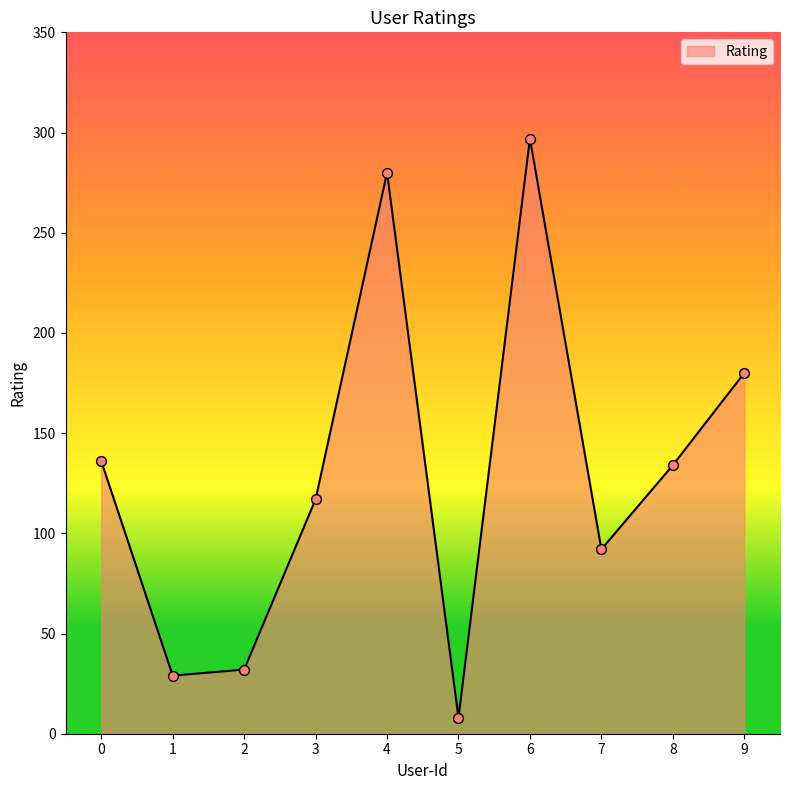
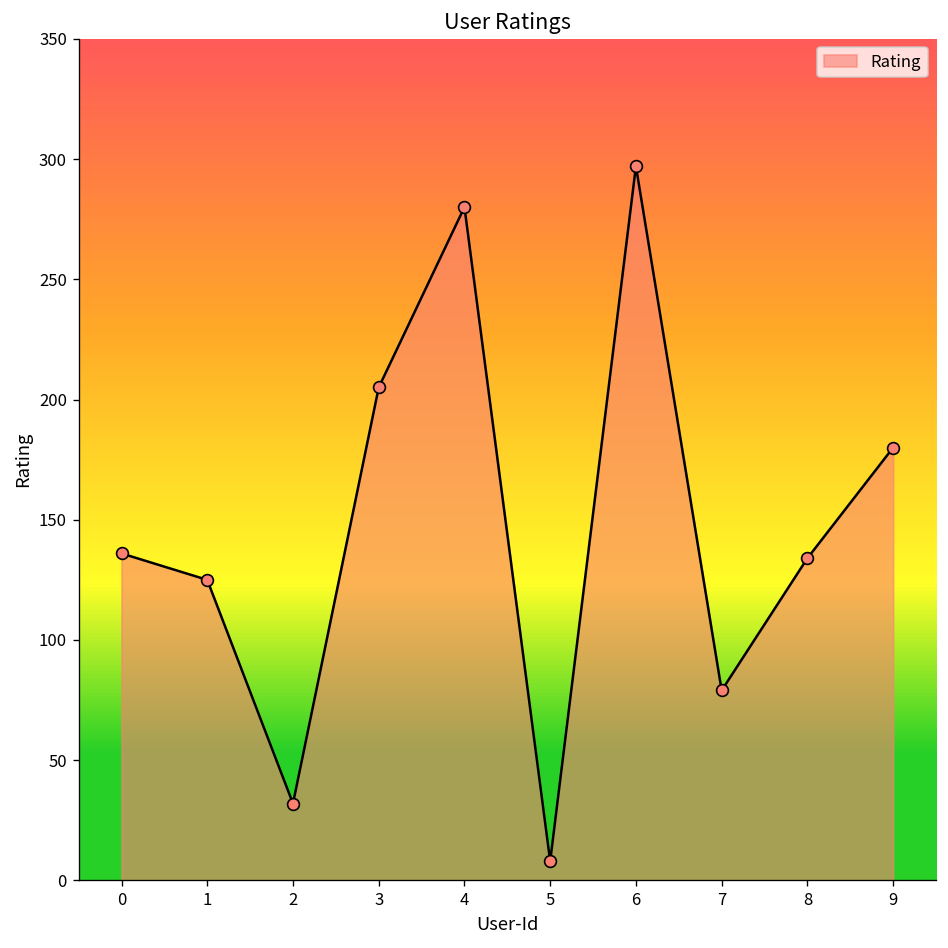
1: 29 -> 125
3: 117 -> 205
7: 92 -> 79
